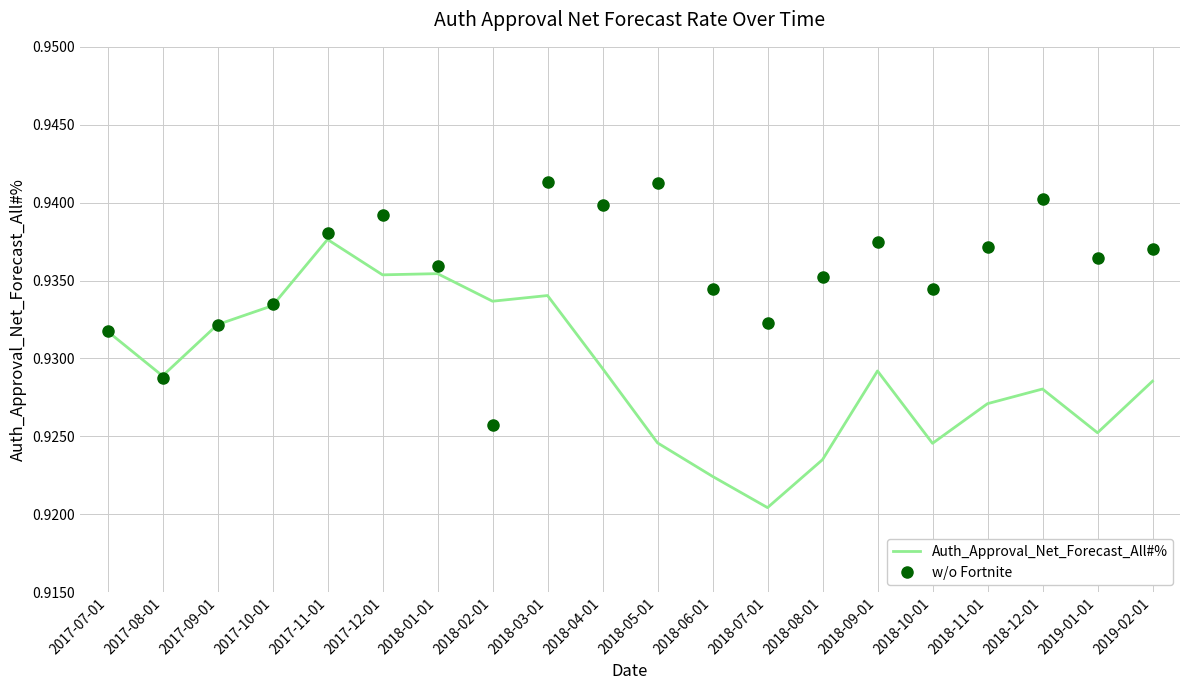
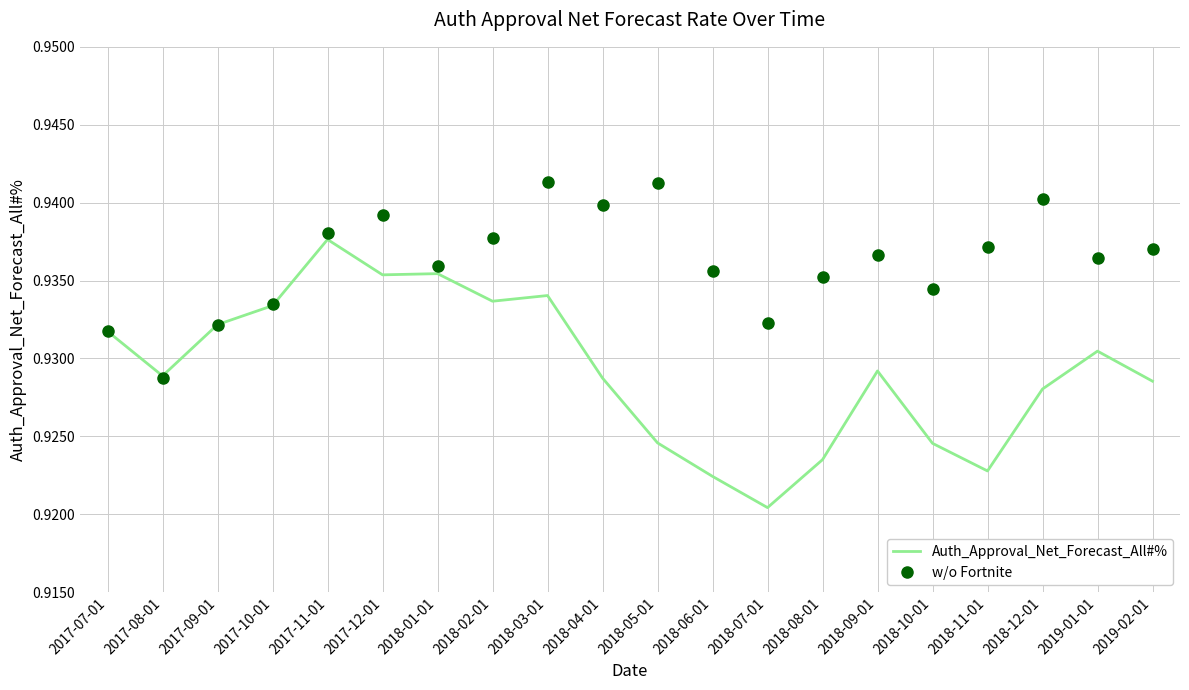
w/o Fortnite, 2018-02-01: 0.9257 -> 0.9377
Auth_Approval_Net_Forecast_All#%, 2018-04-01: 0.9294 -> 0.9287
w/o Fortnite, 2018-06-01: 0.9345 -> 0.9356
w/o Fortnite, 2018-09-01: 0.9375 -> 0.9366
Auth_Approval_Net_Forecast_All#%, 2018-11-01: 0.9271 -> 0.9228
Auth_Approval_Net_Forecast_All#%, 2019-01-01: 0.9252 -> 0.9305
